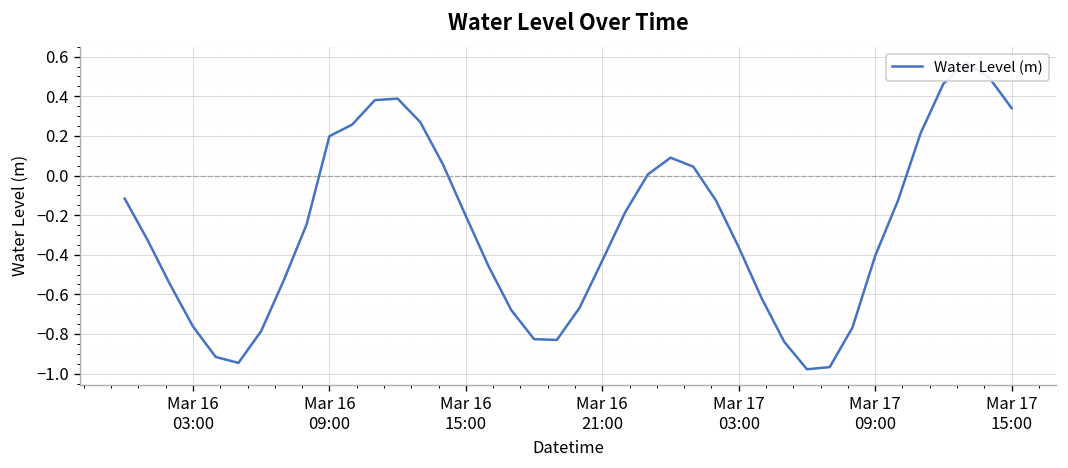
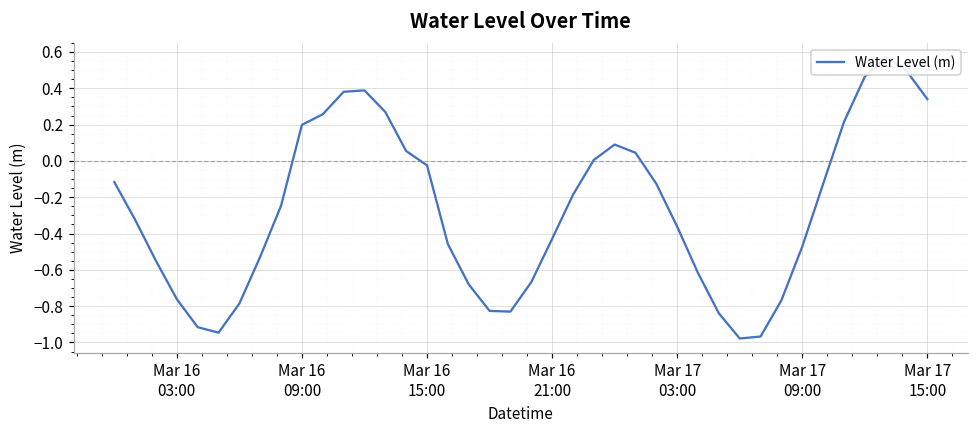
Mar 16 15:00: -0.20 -> -0.02
Mar 17 09:00: -0.41 -> -0.47
